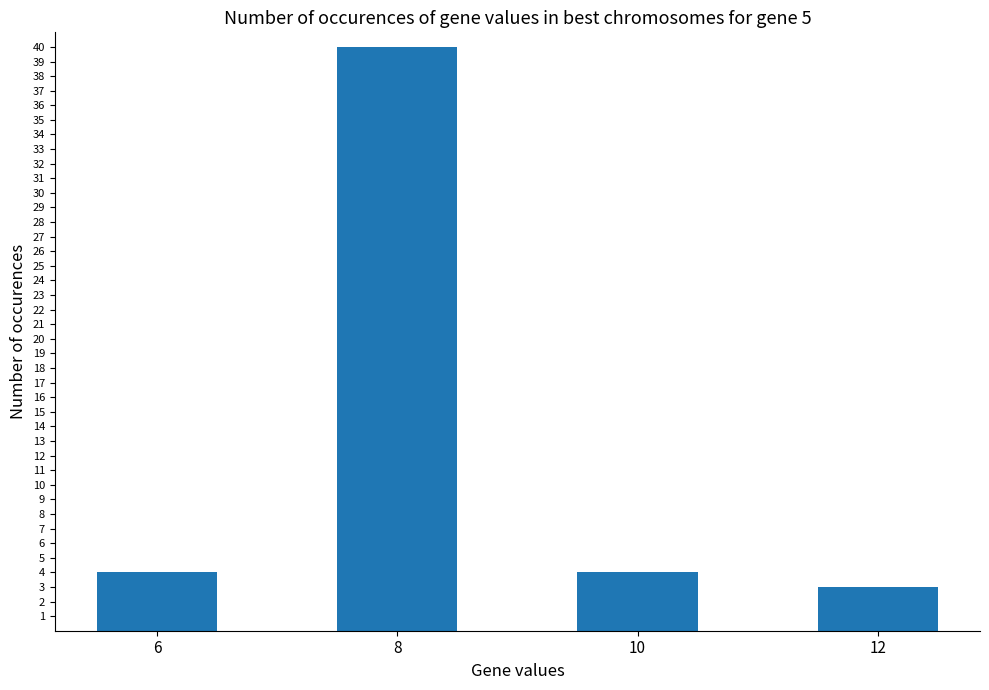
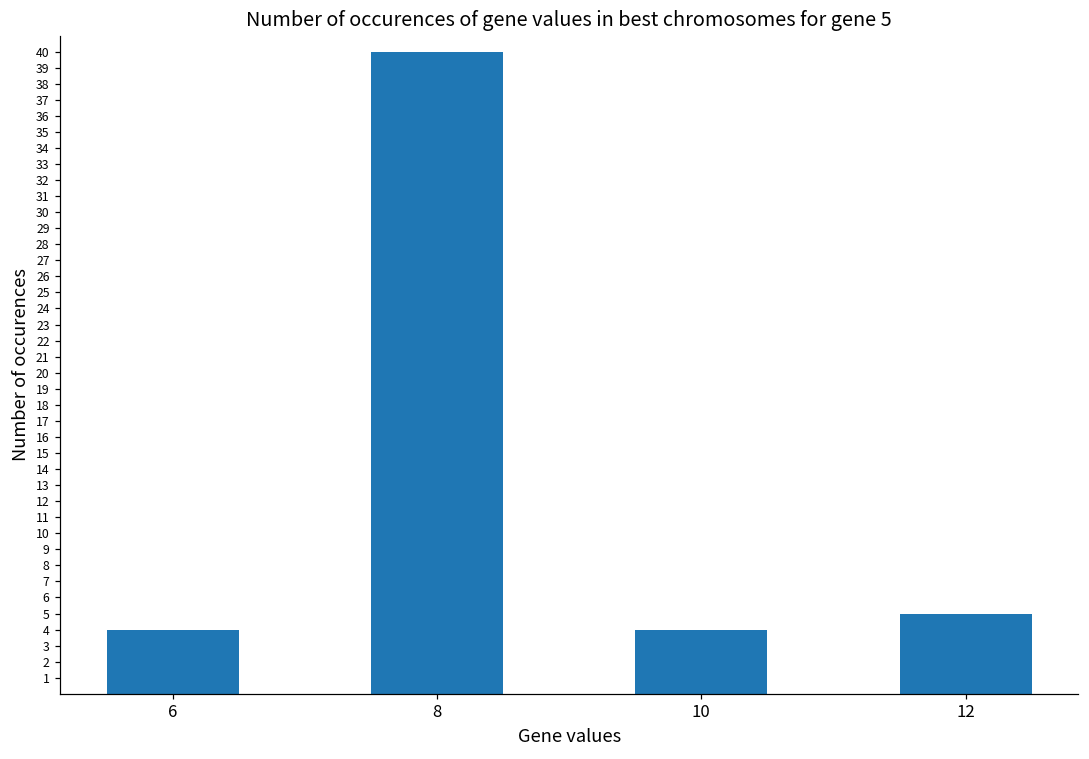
12: 3 -> 5
